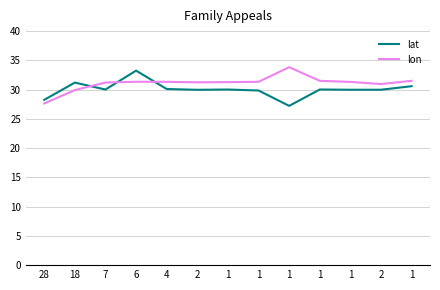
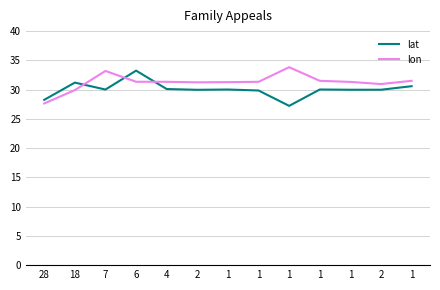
lon, 7: 31 -> 33
